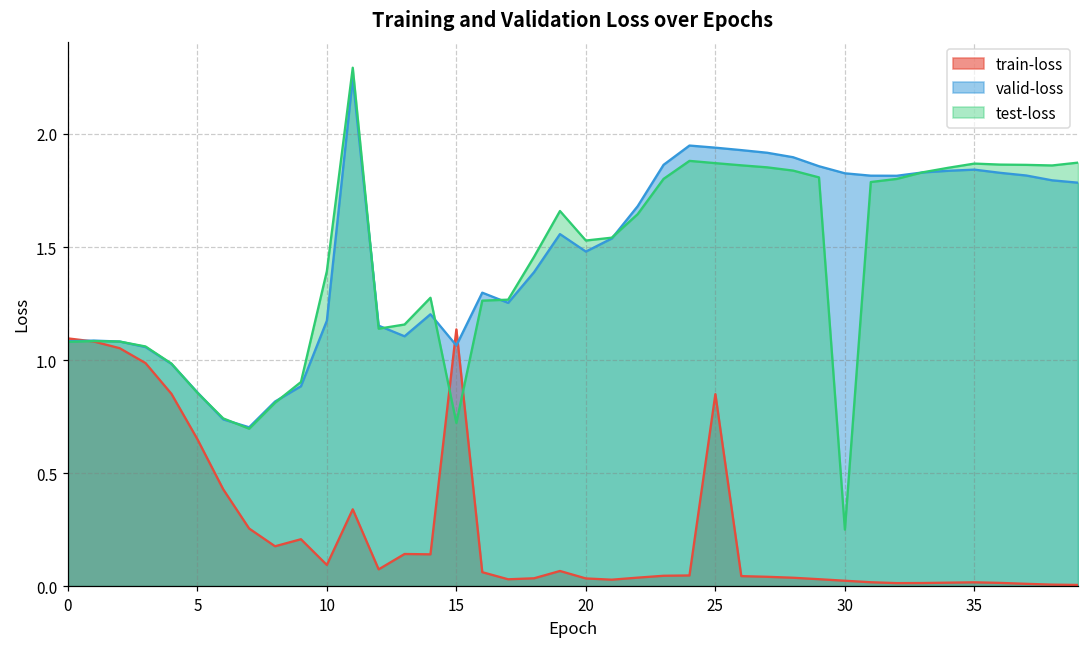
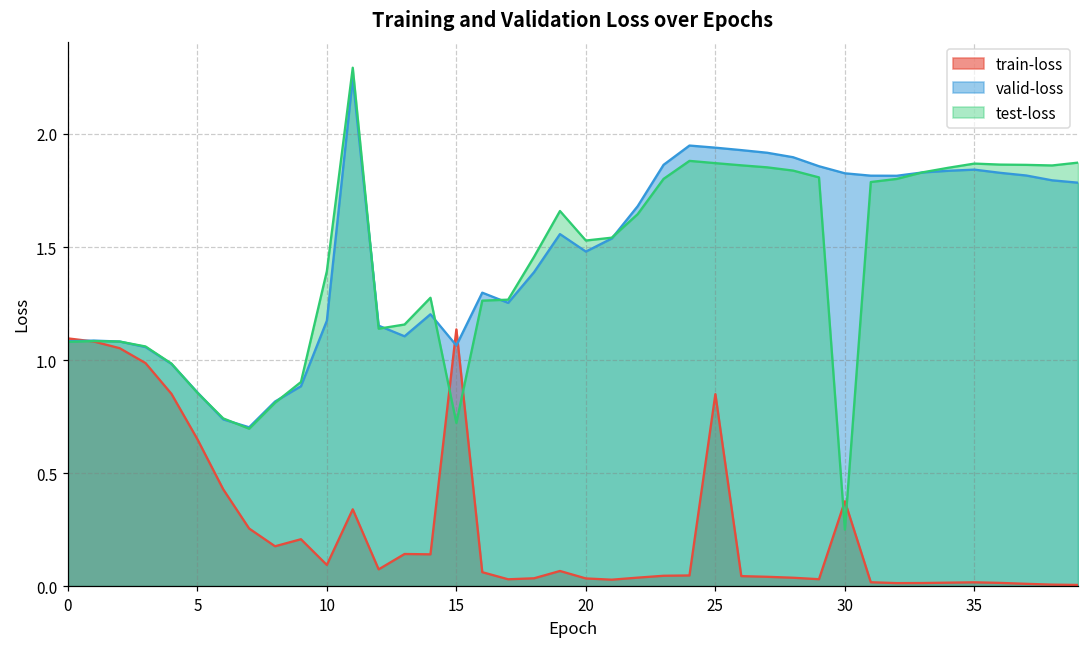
train-loss, 30: 0.02 -> 0.38
